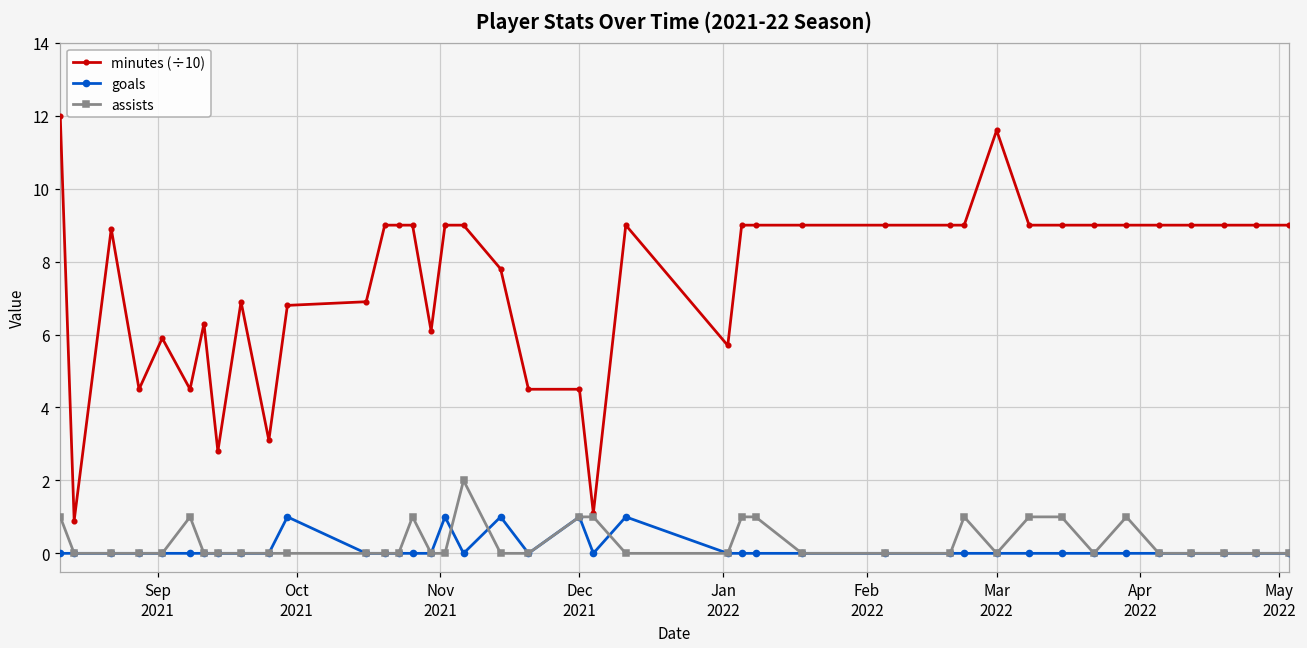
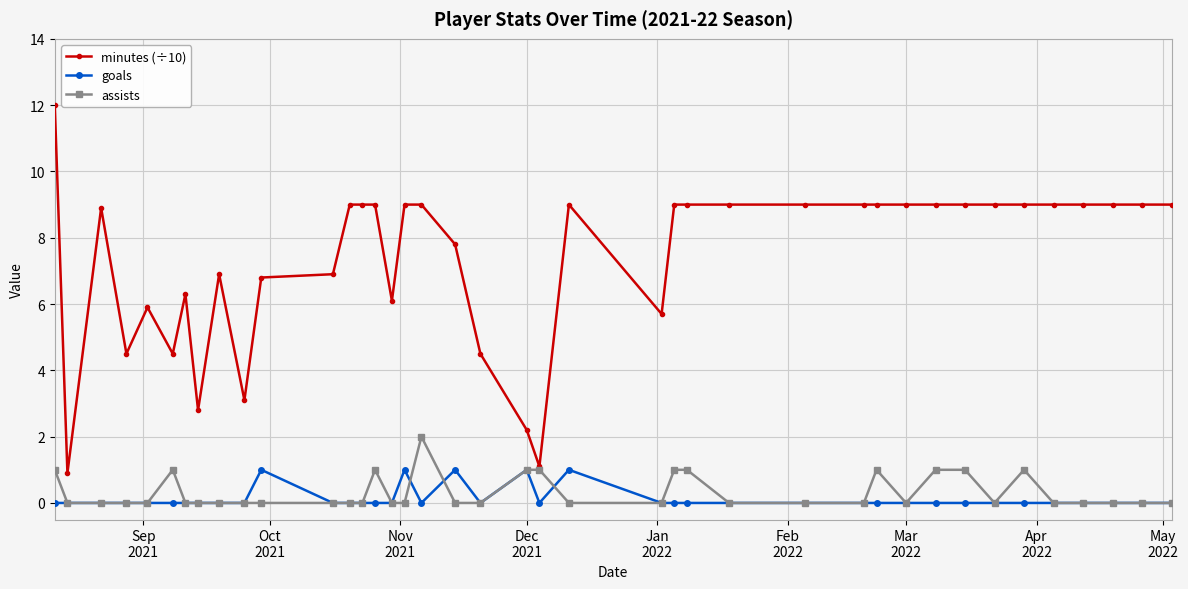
minutes (÷10), Dec 2021: 4.5 -> 2.2
minutes (÷10), Mar 2022: 11.6 -> 9.0
